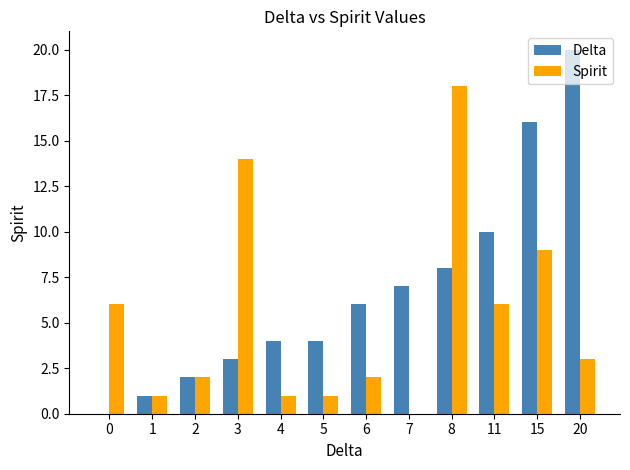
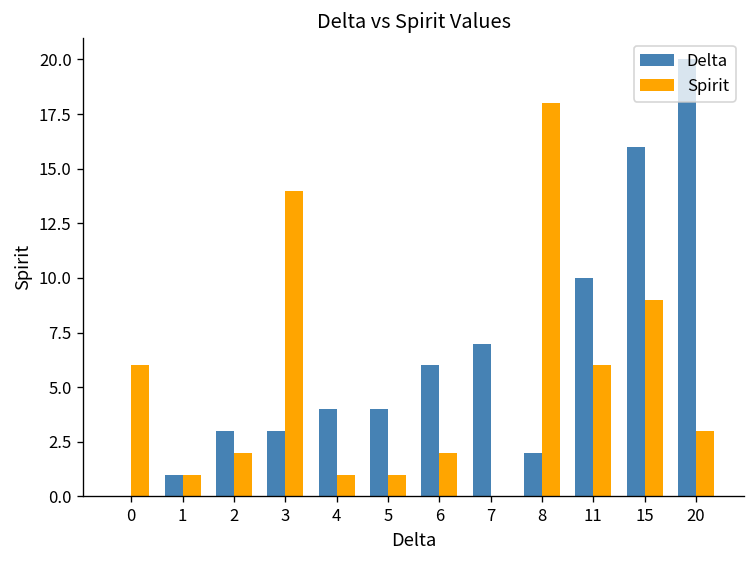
Delta, 2: 2 -> 3
Delta, 8: 8 -> 2
